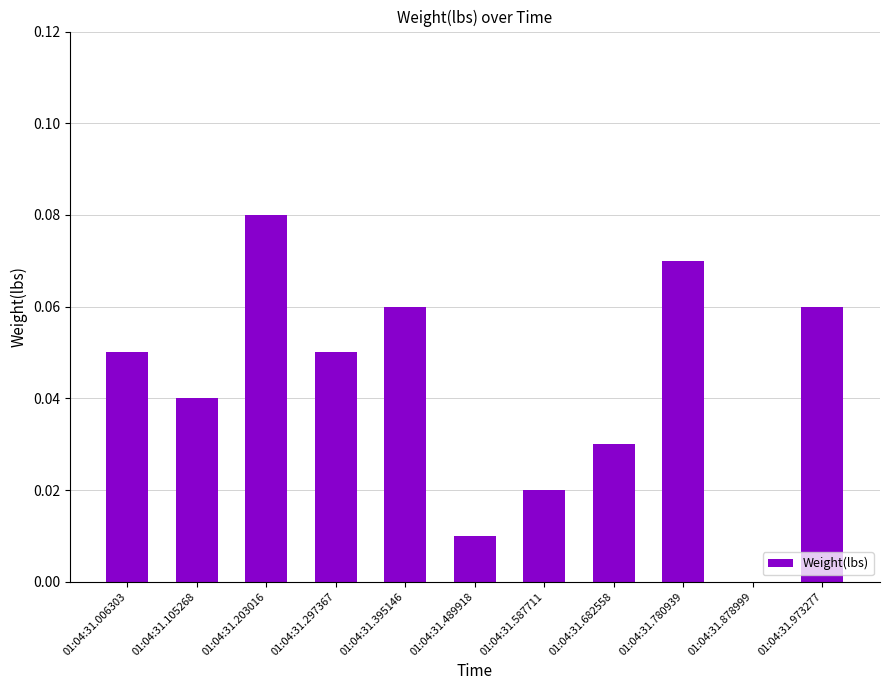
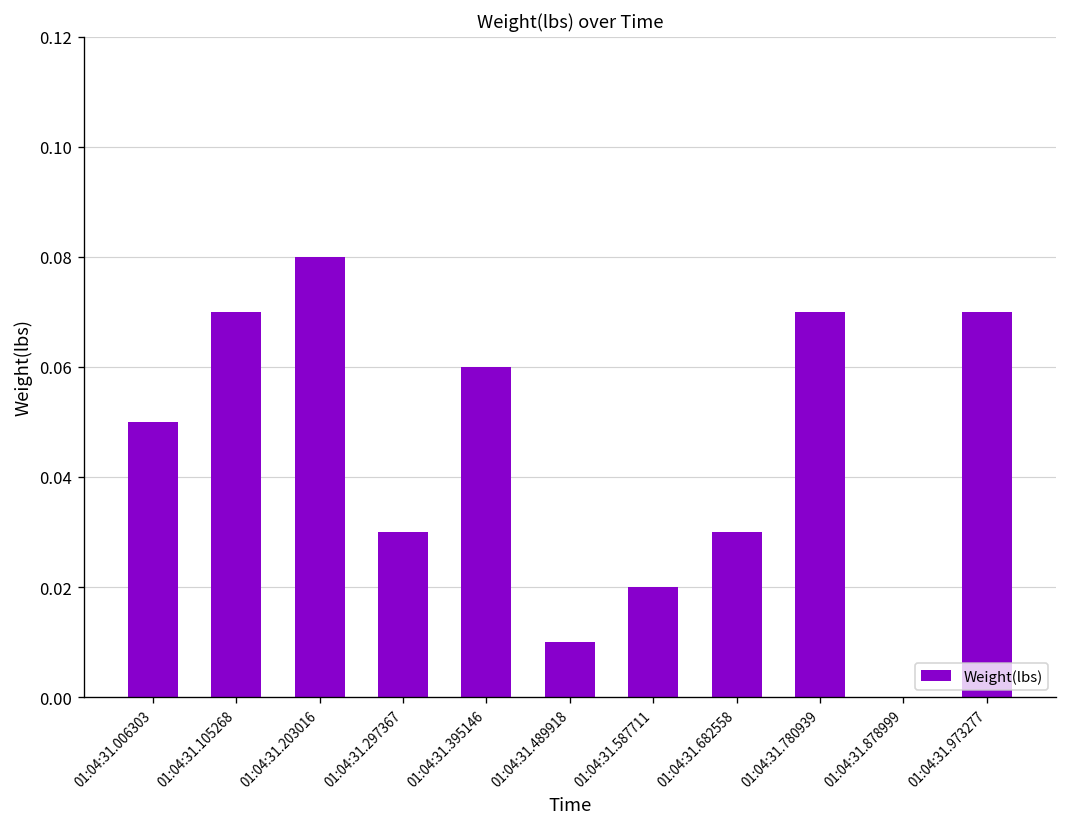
01:04:31.105268: 0.04 -> 0.07
01:04:31.297367: 0.05 -> 0.03
01:04:31.973277: 0.06 -> 0.07
